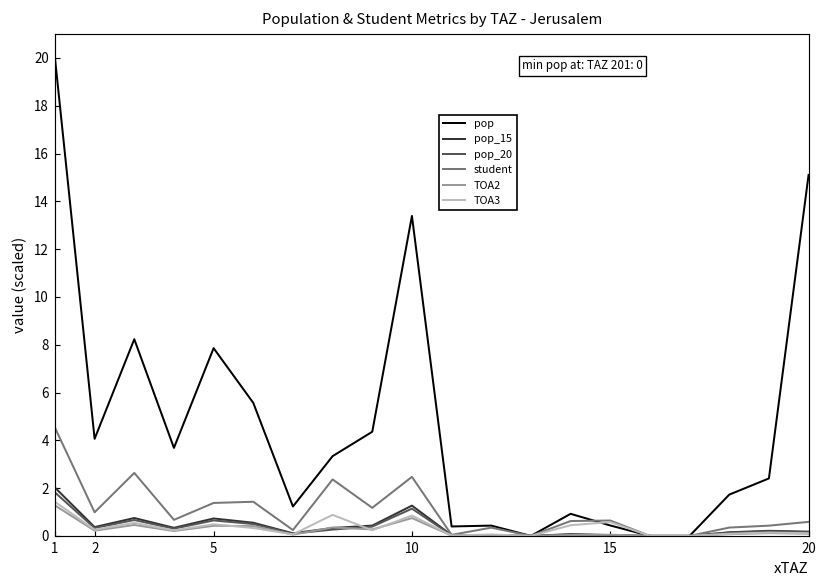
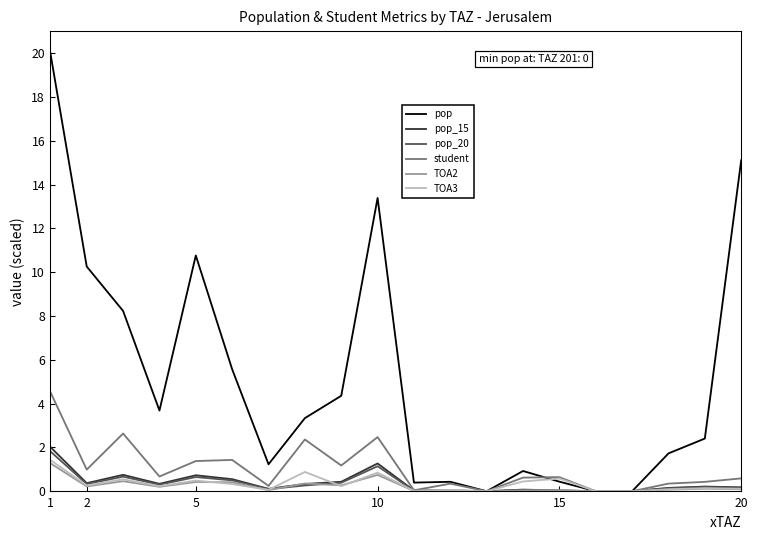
pop, 2: 4.1 -> 10.3
pop, 5: 7.9 -> 10.8
